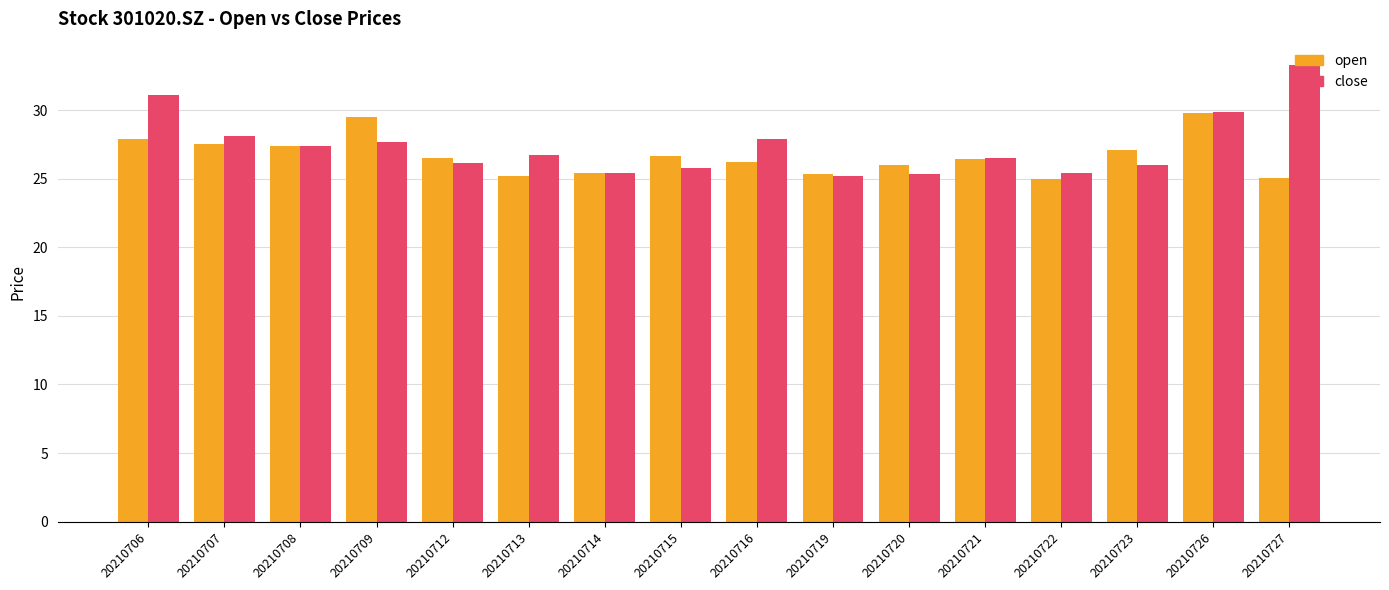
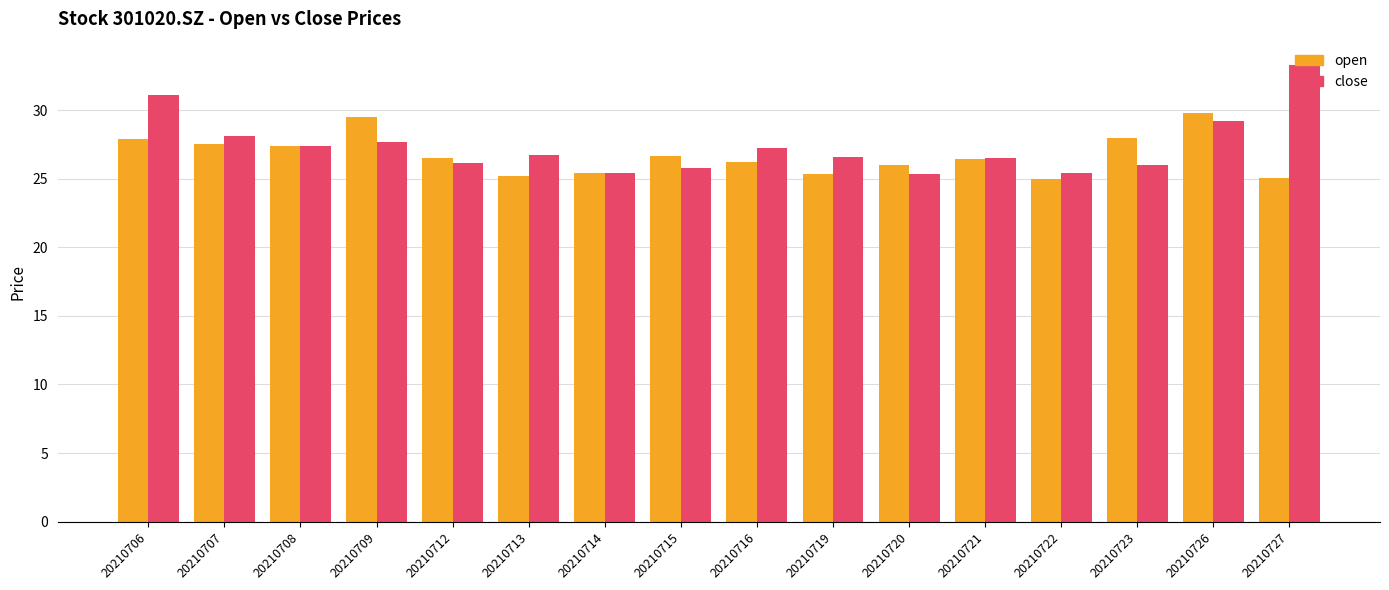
close, 20210716: 27.9 -> 27.2
close, 20210719: 25.2 -> 26.6
open, 20210723: 27.1 -> 28.0
close, 20210726: 29.9 -> 29.2
